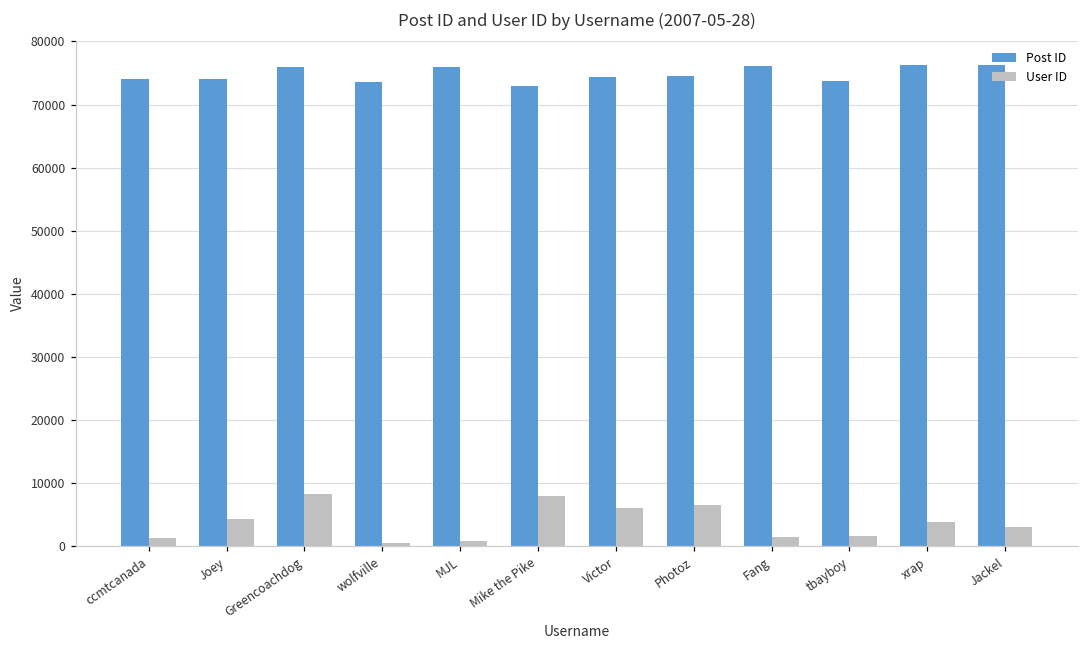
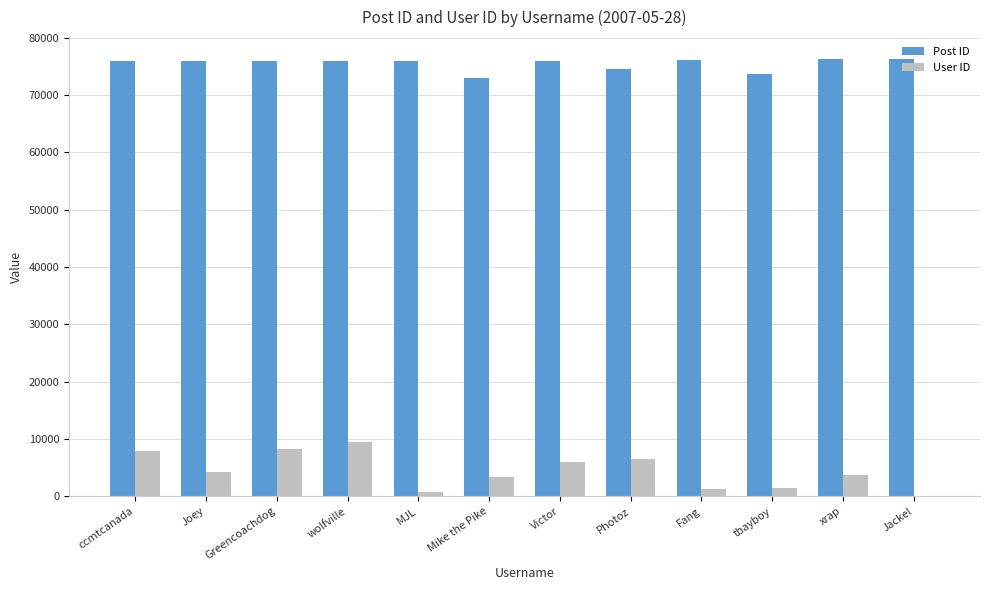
Post ID, ccmtcanada: 74000 -> 76000
User ID, ccmtcanada: 1000 -> 8000
Post ID, Joey: 74000 -> 76000
Post ID, wolfville: 74000 -> 76000
User ID, wolfville: 0 -> 9000
User ID, Mike the Pike: 8000 -> 3000
Post ID, Victor: 74000 -> 76000
User ID, Jackel: 3000 -> 0
